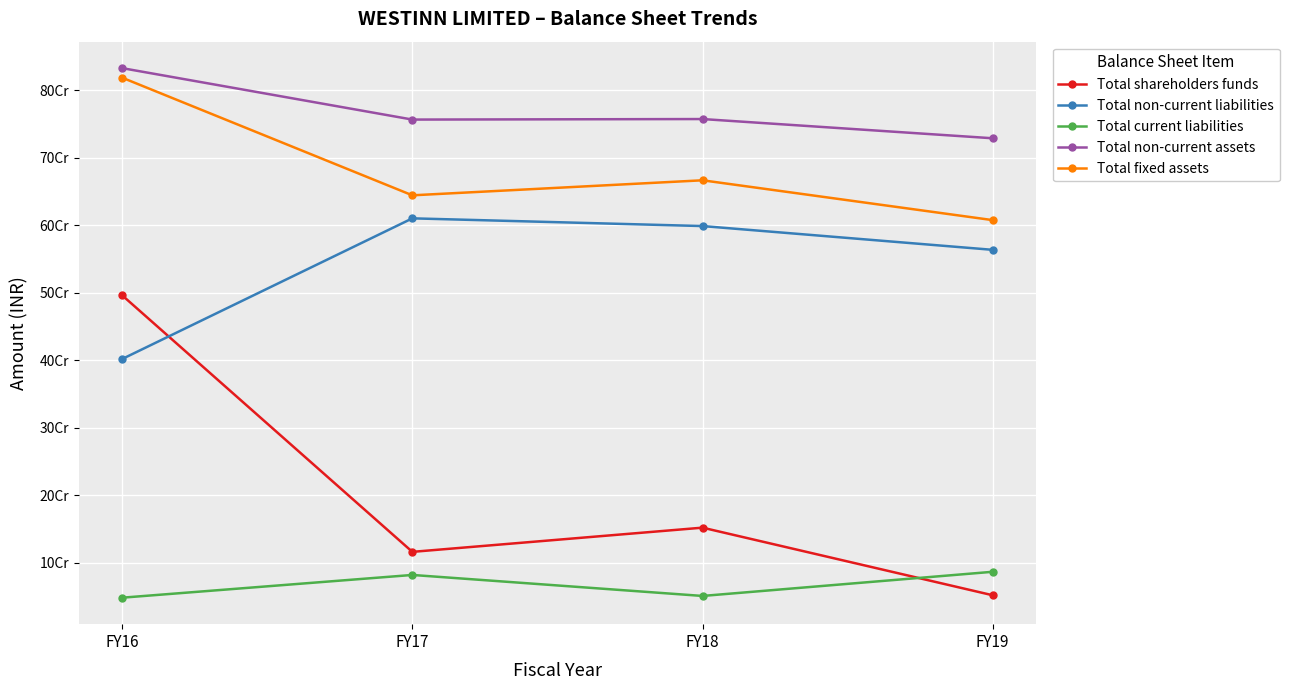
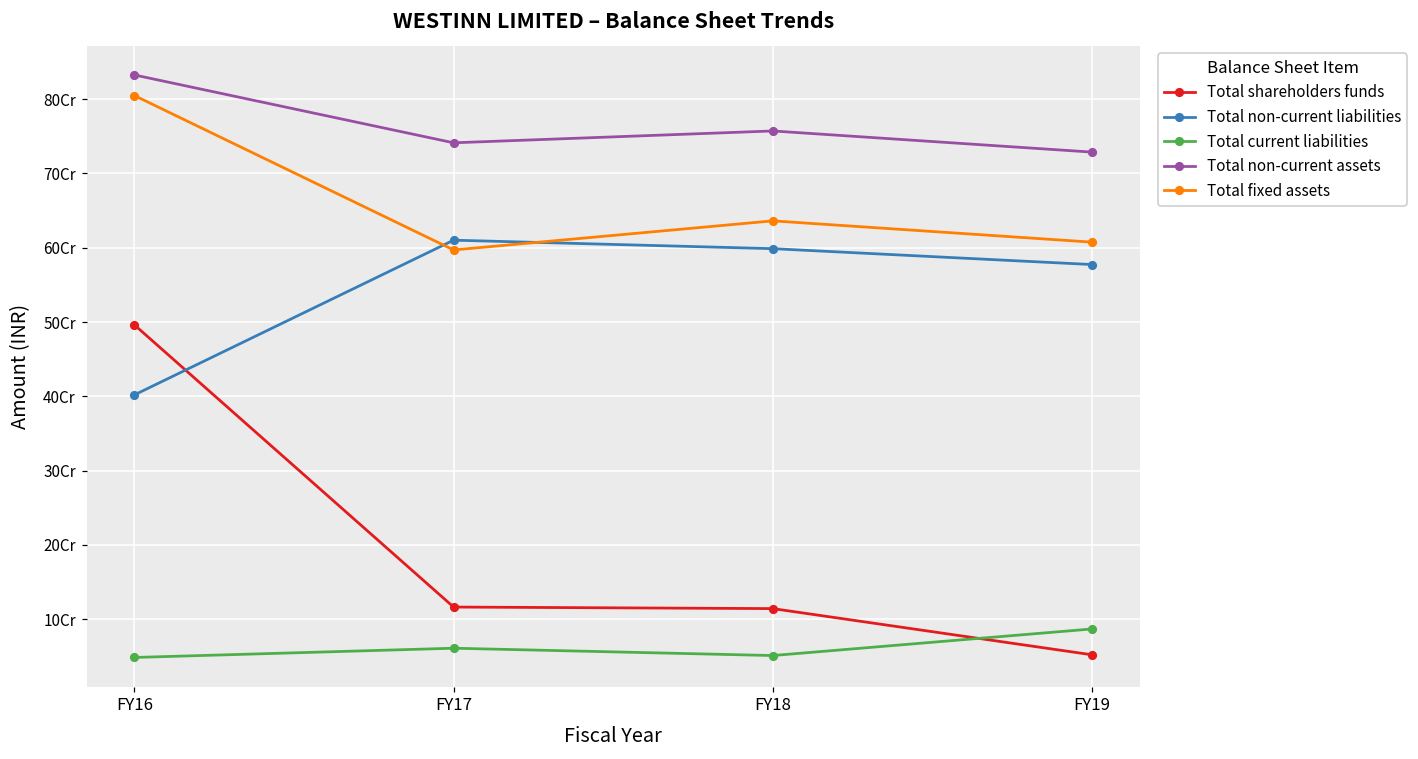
Total fixed assets, FY16: 82Cr -> 80Cr
Total current liabilities, FY17: 8Cr -> 6Cr
Total non-current assets, FY17: 76Cr -> 74Cr
Total fixed assets, FY17: 64Cr -> 60Cr
Total shareholders funds, FY18: 15Cr -> 11Cr
Total fixed assets, FY18: 67Cr -> 64Cr
Total non-current liabilities, FY19: 56Cr -> 58Cr
